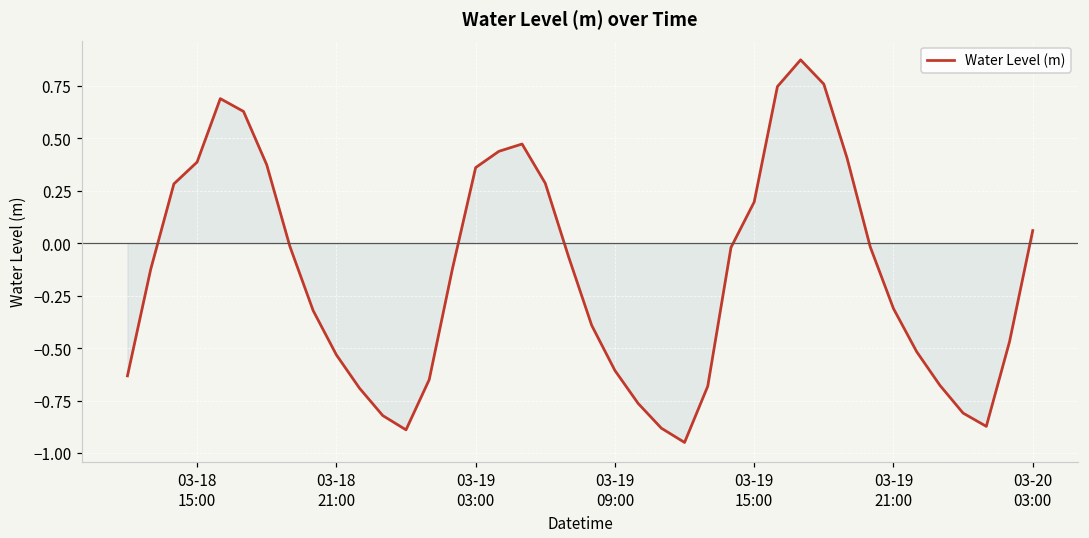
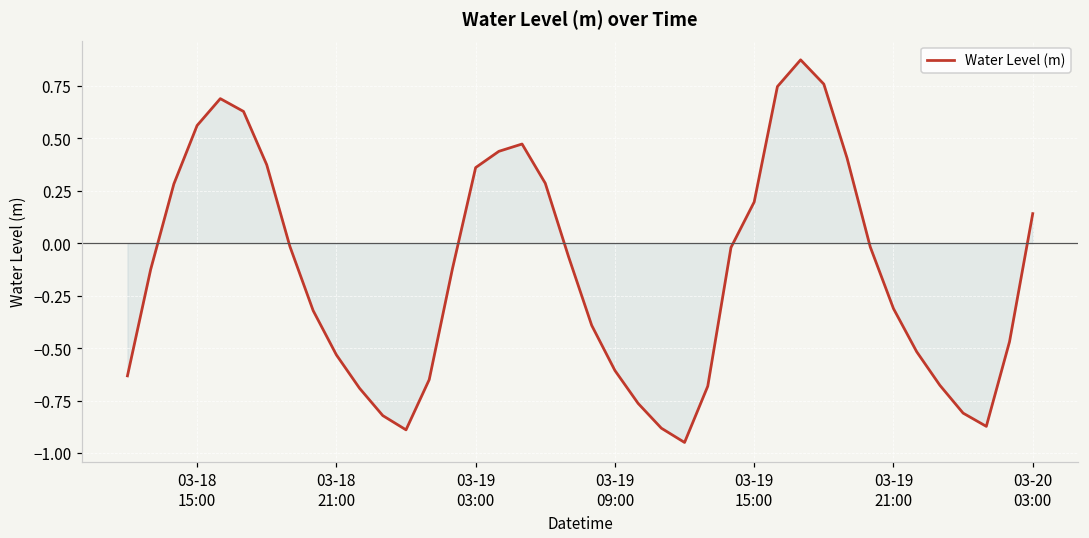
Water Level (m), 03-18 15:00: 0.39 -> 0.56
Water Level (m), 03-20 03:00: 0.06 -> 0.14
